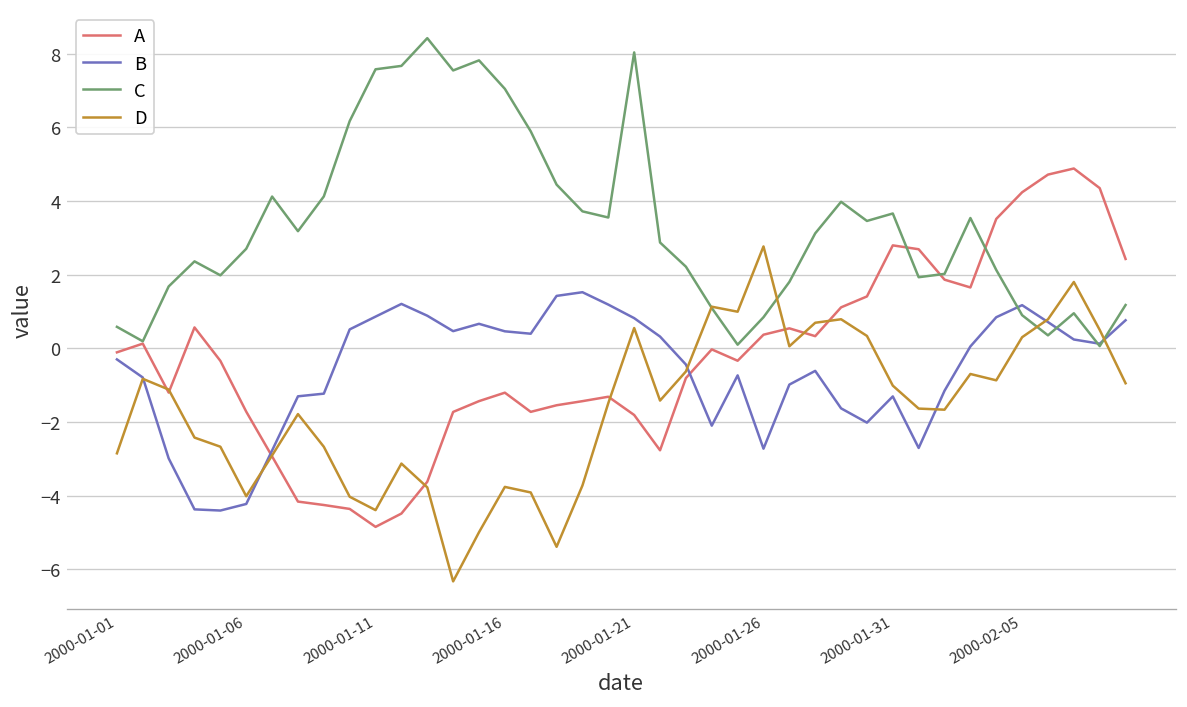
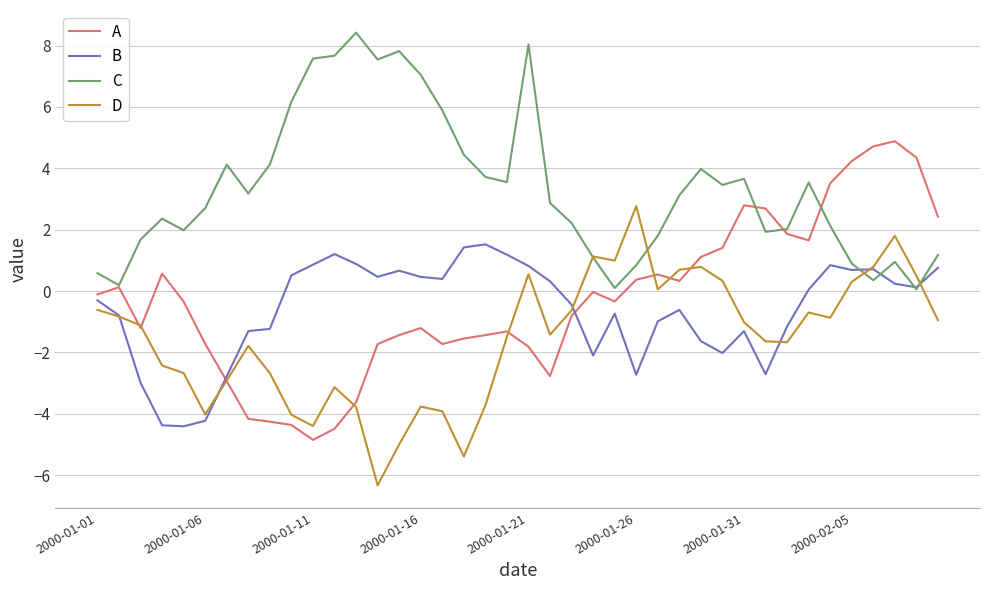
D, 2000-01-01: -2.9 -> -0.6
B, 2000-02-05: 1.2 -> 0.7
